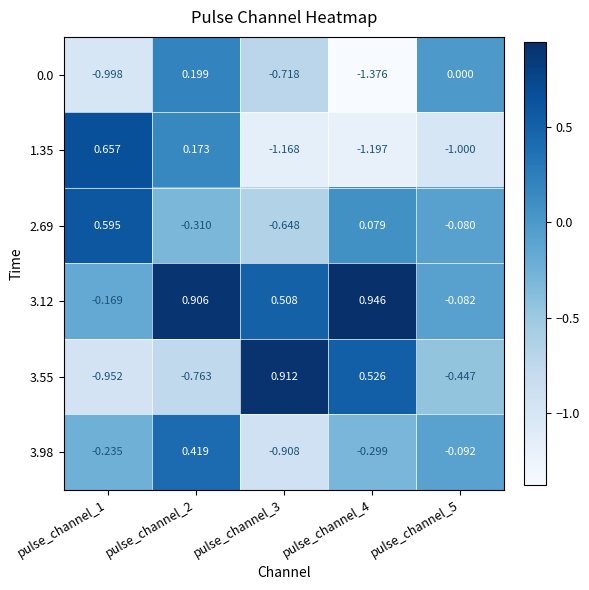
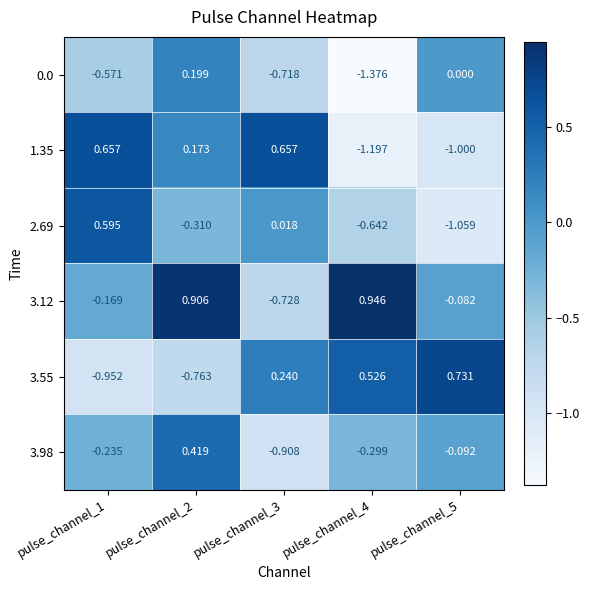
0.0, pulse_channel_1: -0.998 -> -0.571
1.35, pulse_channel_3: -1.168 -> 0.657
2.69, pulse_channel_3: -0.648 -> 0.018
2.69, pulse_channel_4: 0.079 -> -0.642
2.69, pulse_channel_5: -0.080 -> -1.059
3.12, pulse_channel_3: 0.508 -> -0.728
3.55, pulse_channel_3: 0.912 -> 0.240
3.55, pulse_channel_5: -0.447 -> 0.731
